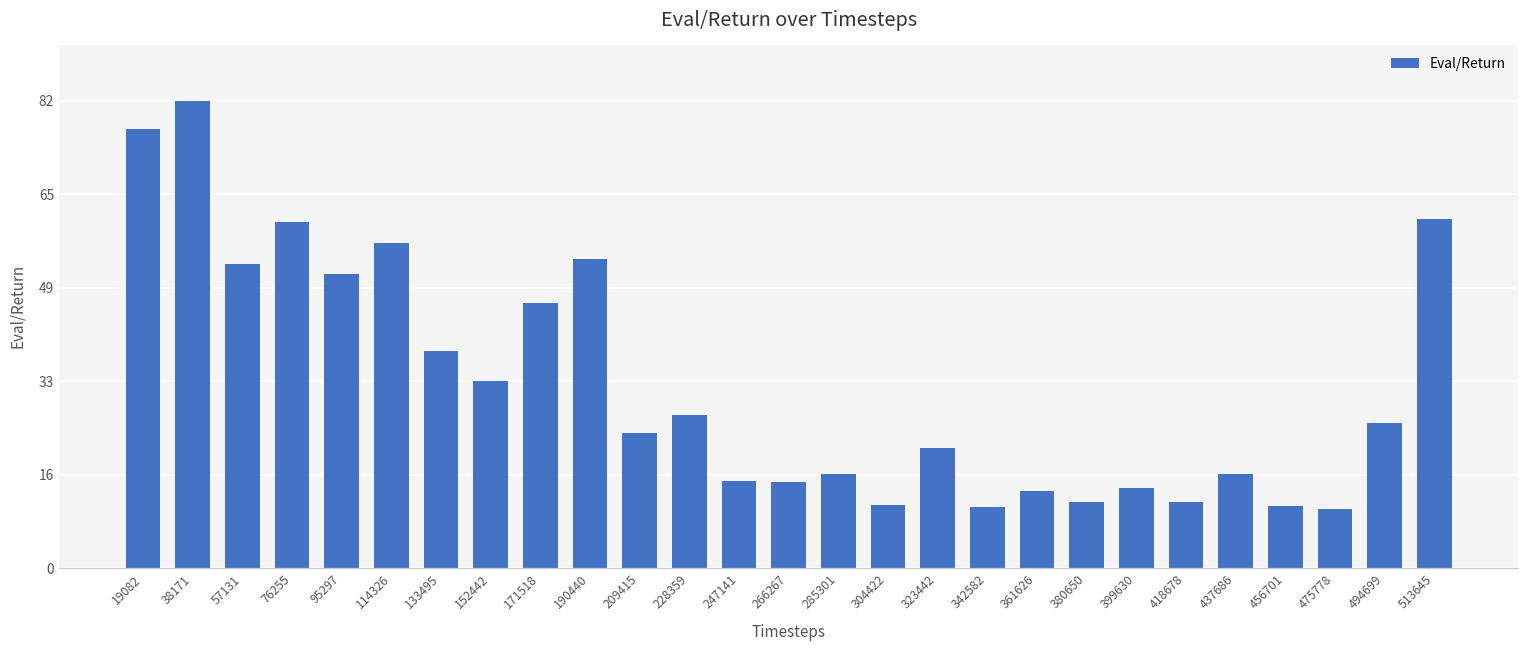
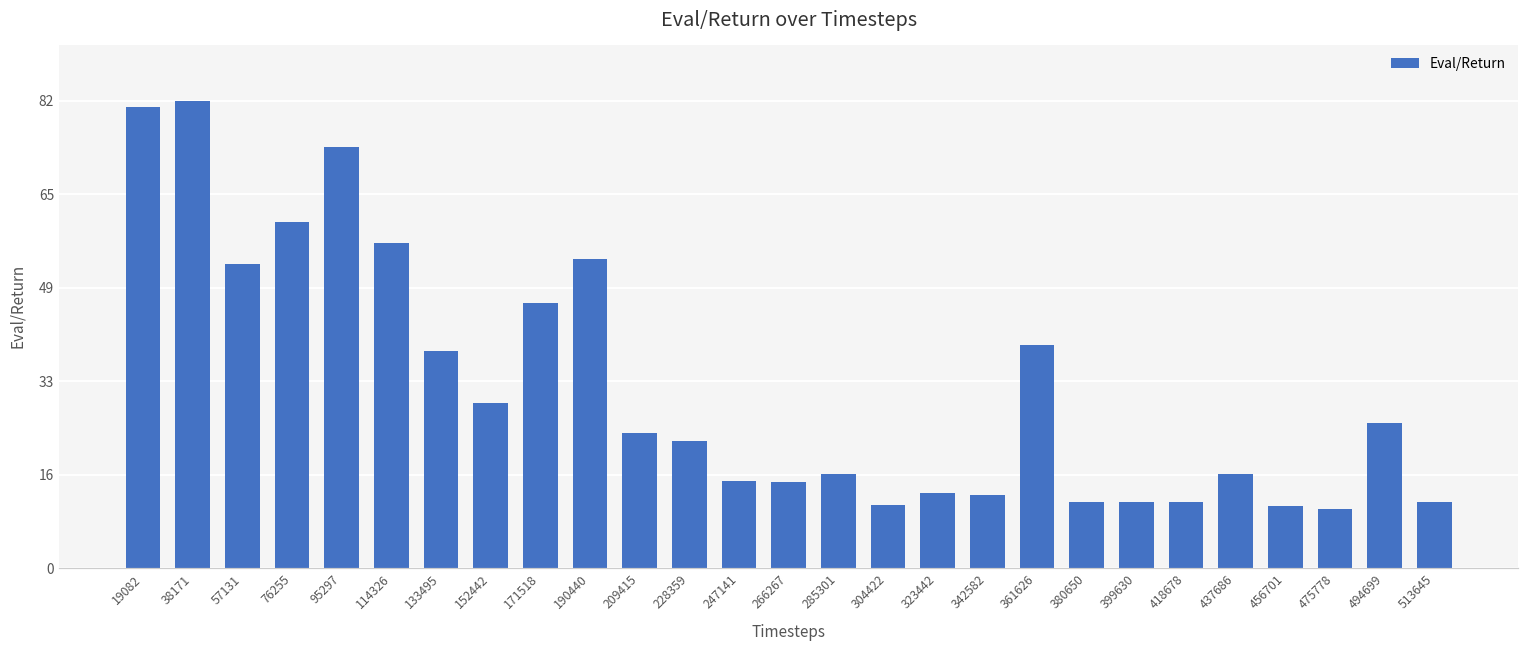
19082: 77 -> 81
95297: 52 -> 74
152442: 33 -> 29
228359: 27 -> 22
323442: 21 -> 13
342582: 11 -> 13
361626: 13 -> 39
399630: 14 -> 12
513645: 61 -> 12
